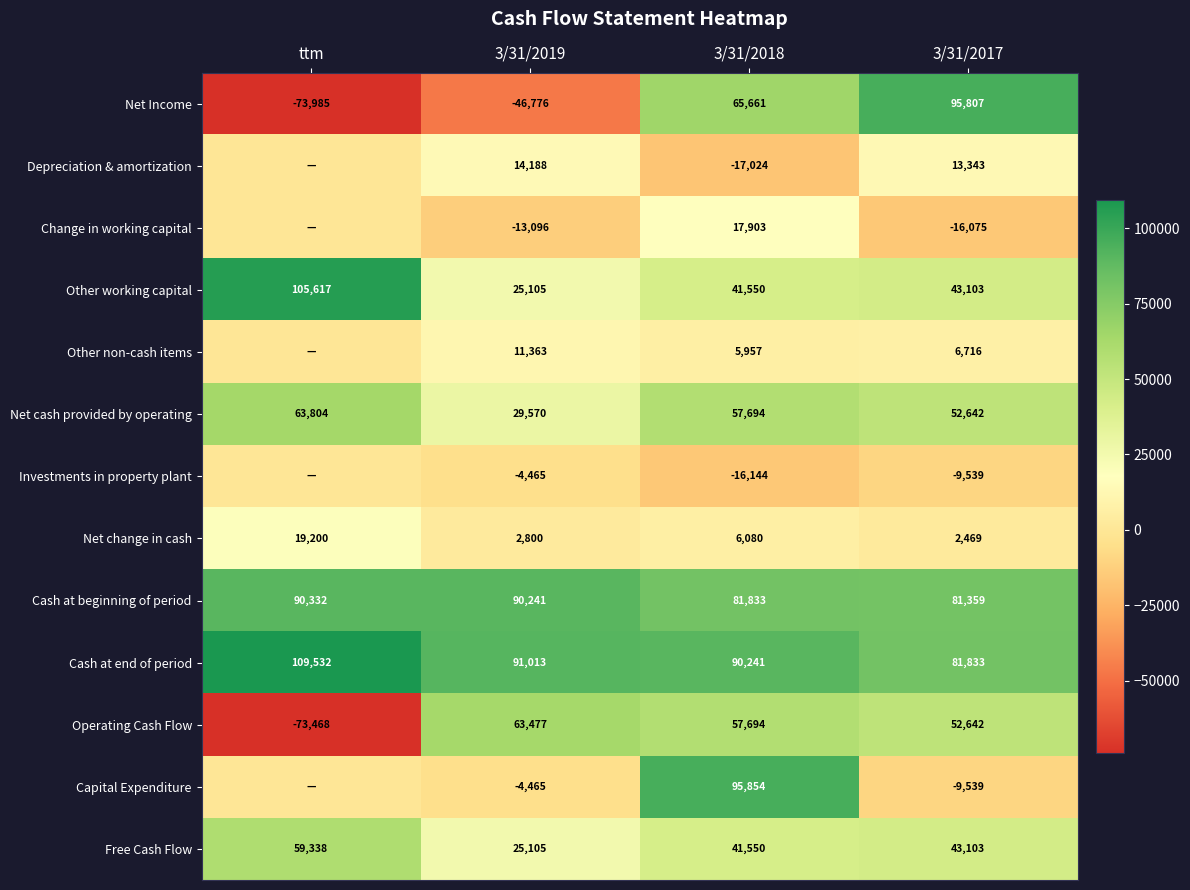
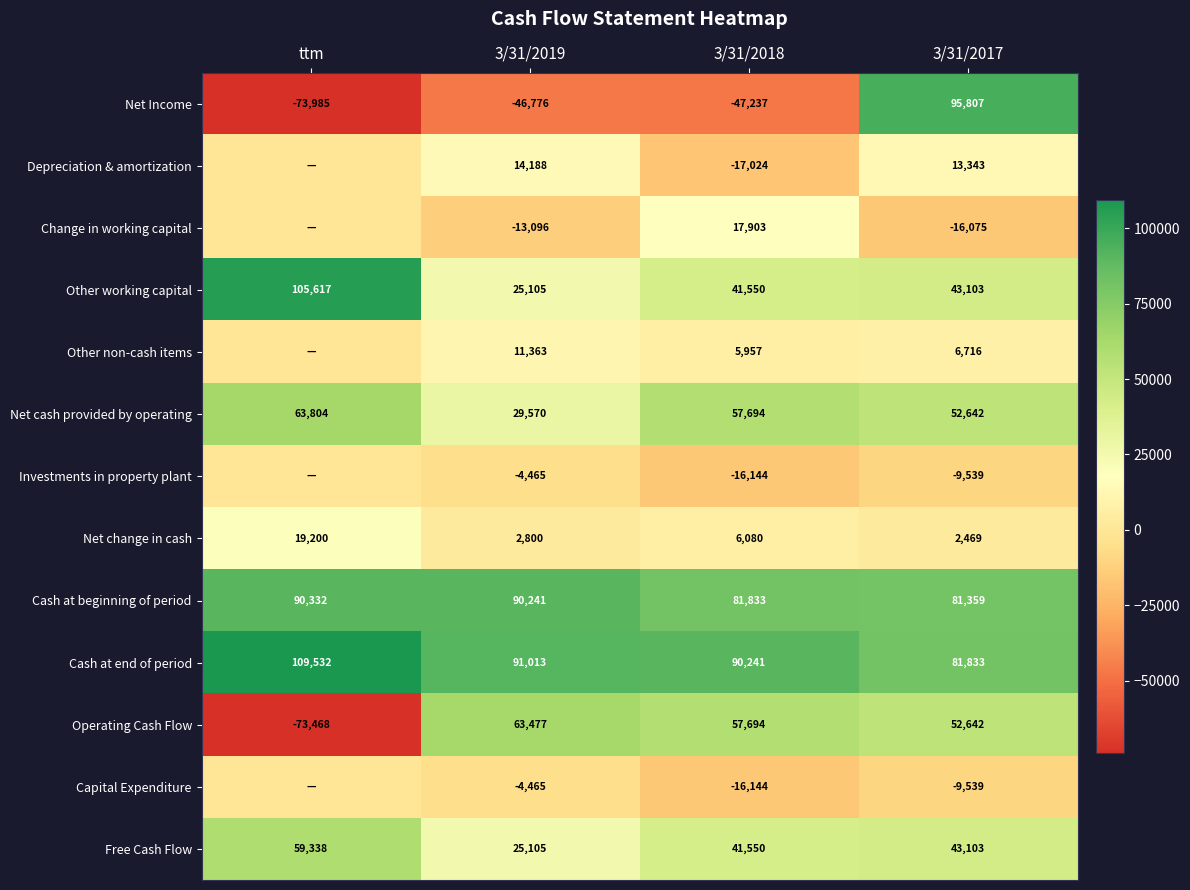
Net Income, 3/31/2018: 65,661 -> -47,237
Capital Expenditure, 3/31/2018: 95,854 -> -16,144
